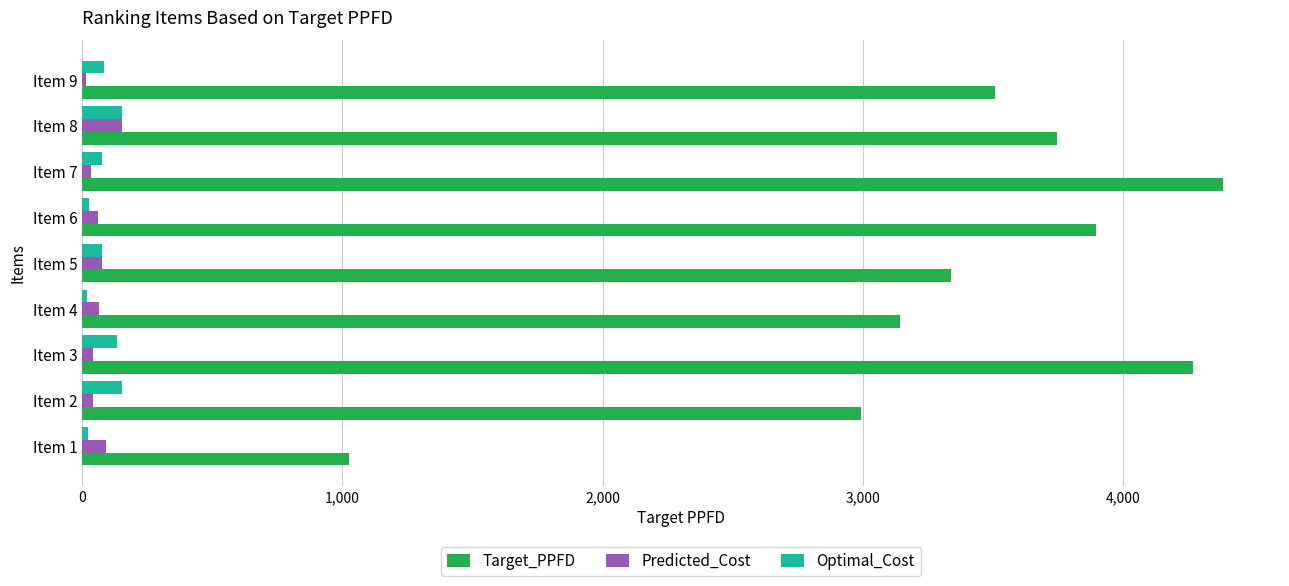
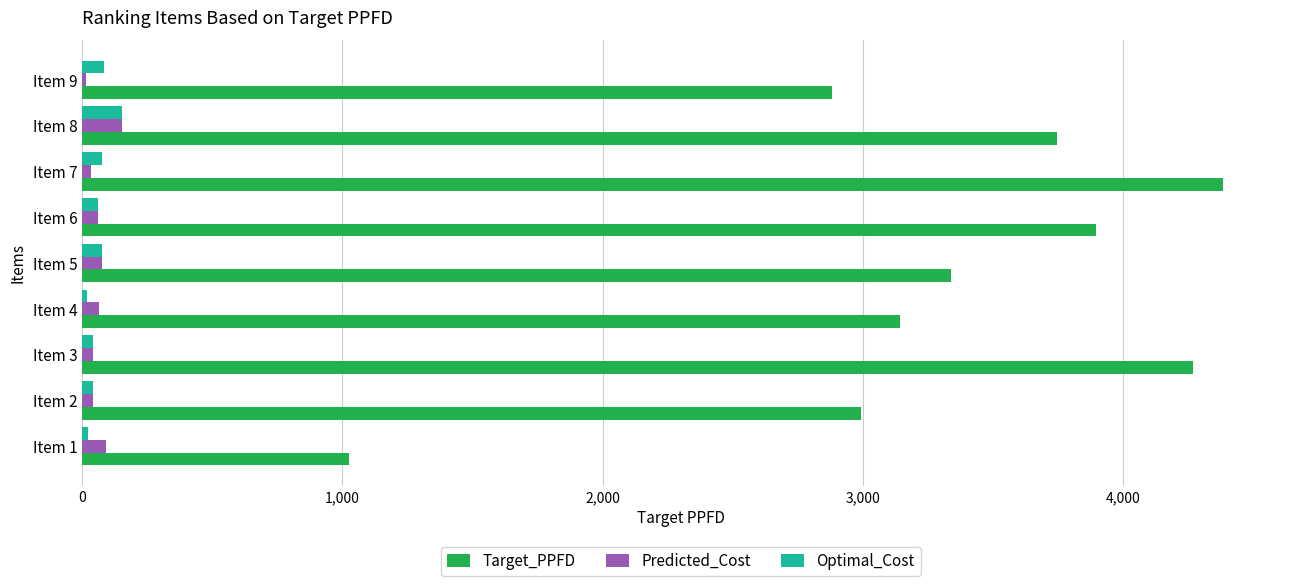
Target_PPFD, Item 9: 3,510 -> 2,880
Optimal_Cost, Item 6: 20 -> 60
Optimal_Cost, Item 3: 140 -> 40
Optimal_Cost, Item 2: 150 -> 40
